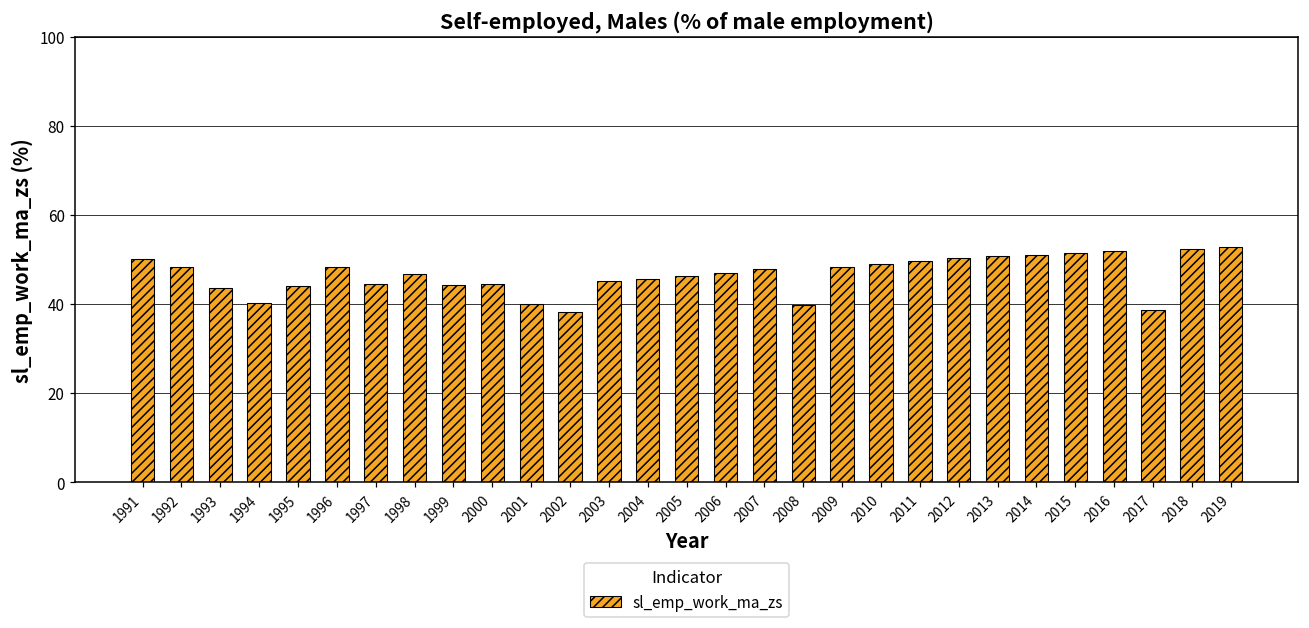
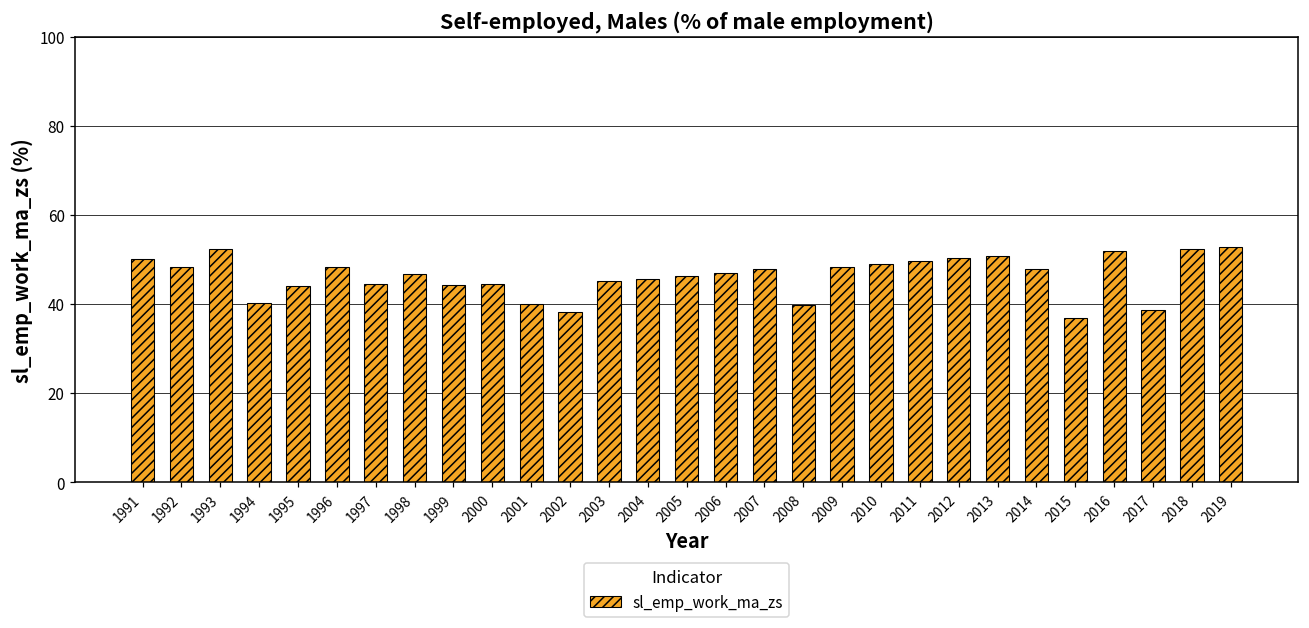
1993: 44 -> 52
2014: 51 -> 48
2015: 52 -> 37
